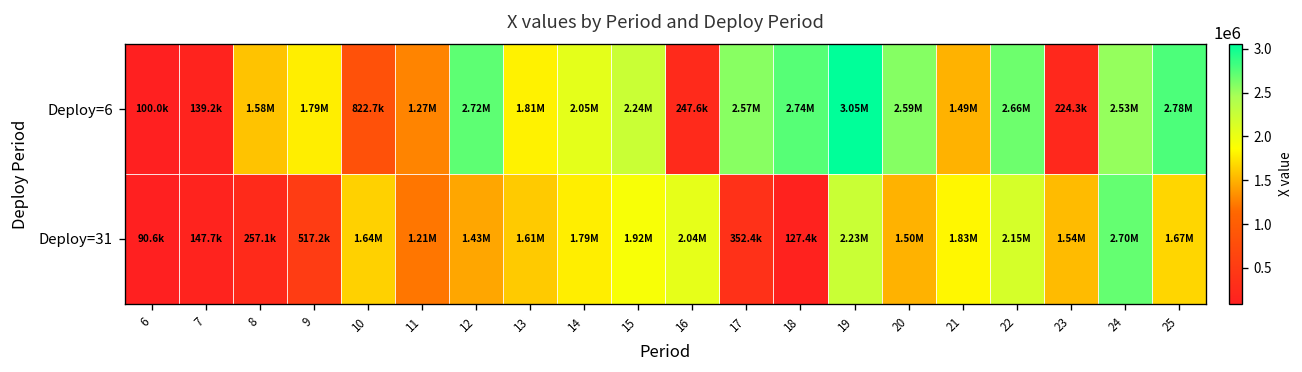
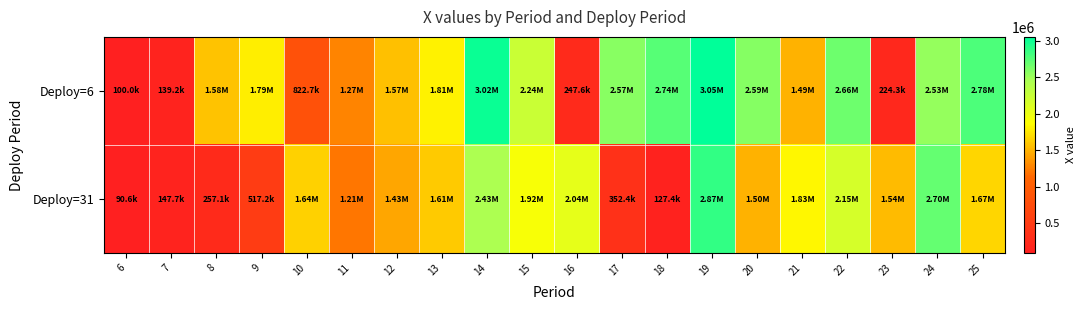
Deploy=6, 12: 2.72M -> 1.57M
Deploy=6, 14: 2.05M -> 3.02M
Deploy=31, 14: 1.79M -> 2.43M
Deploy=31, 19: 2.23M -> 2.87M
